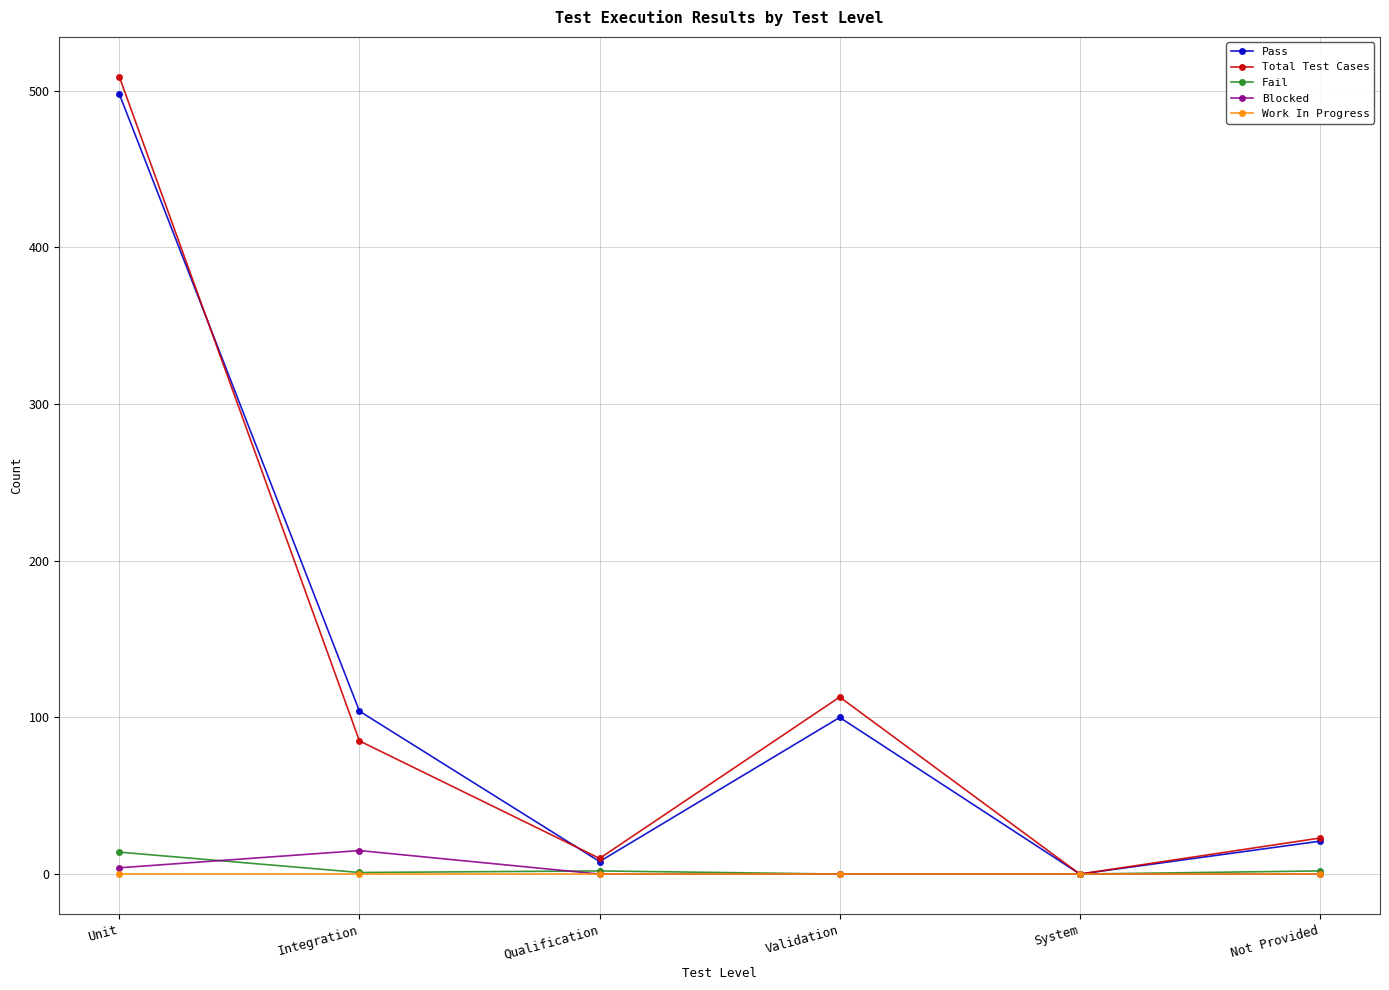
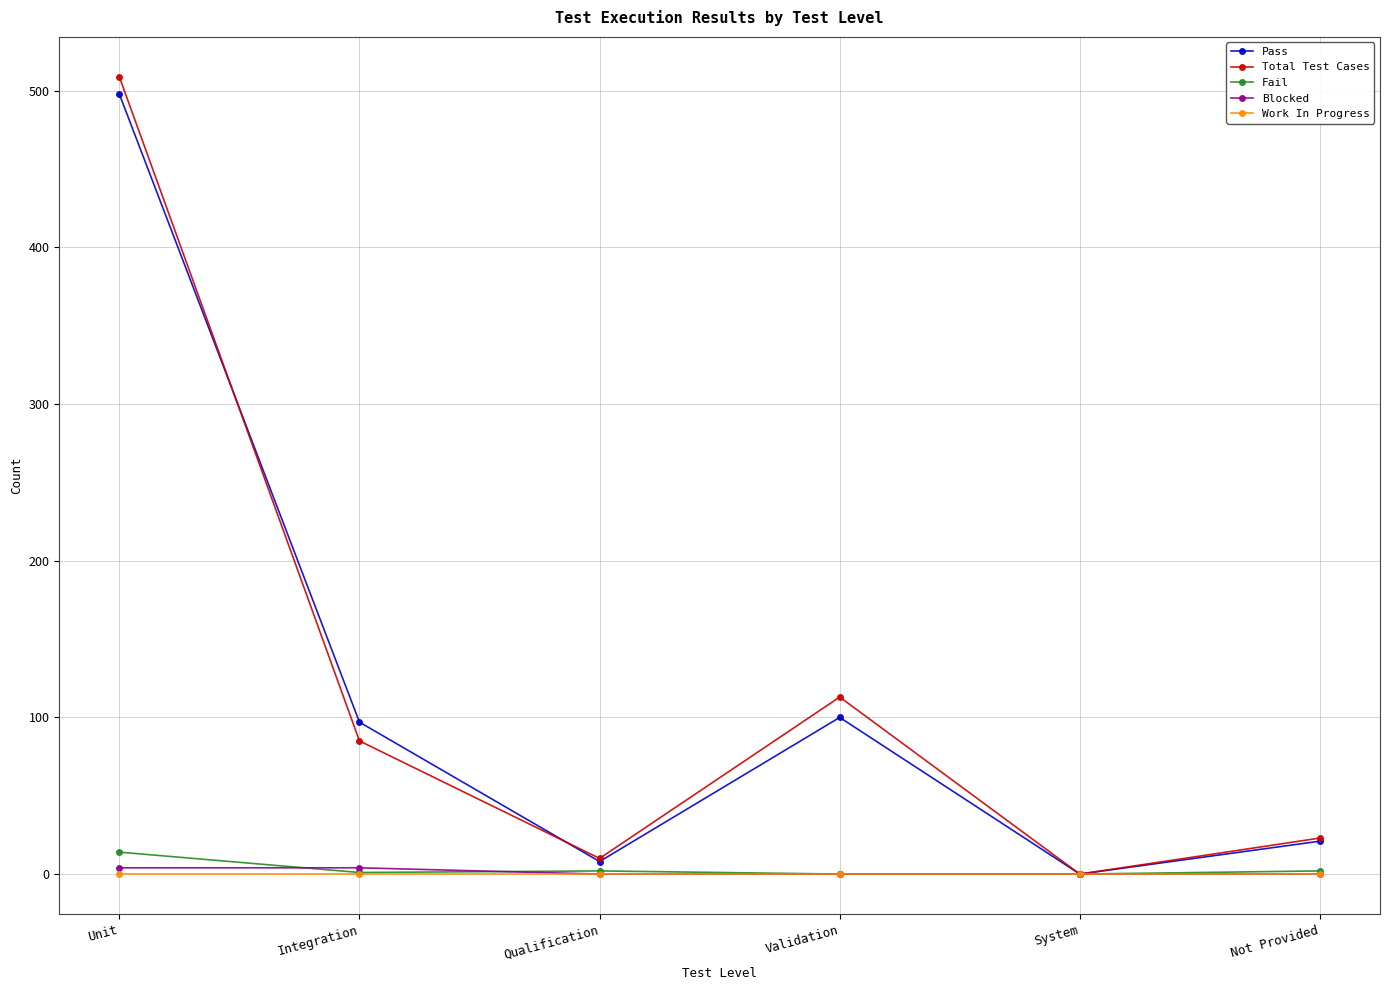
Pass, Integration: 104 -> 97
Blocked, Integration: 15 -> 4
